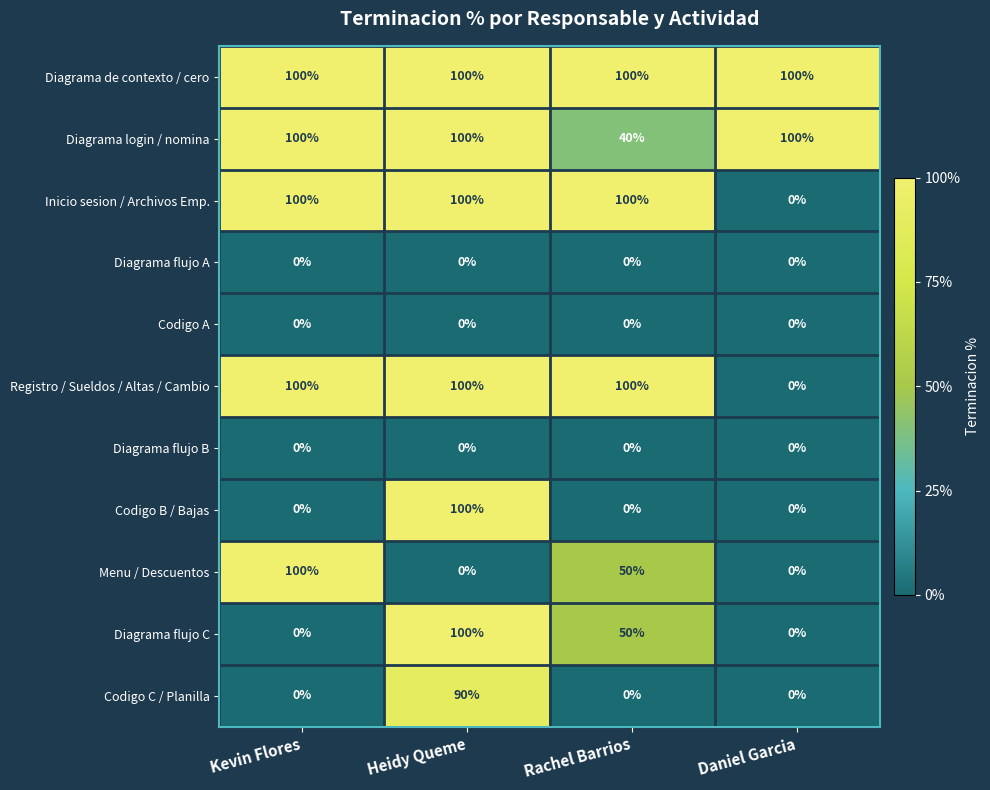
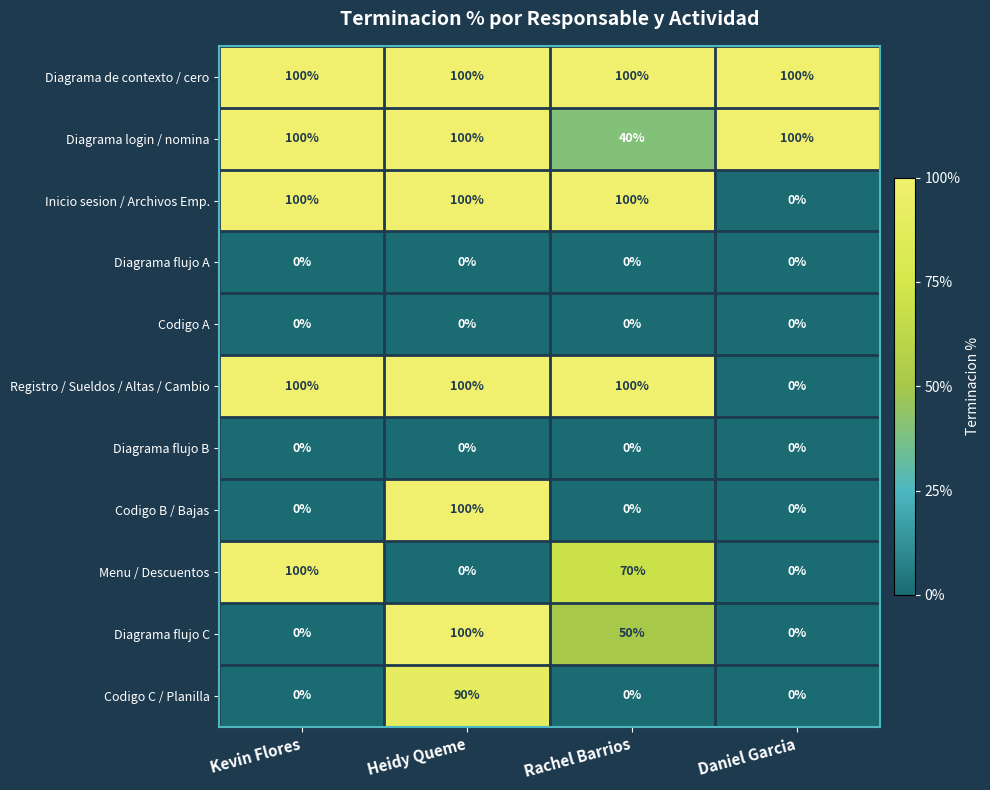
Menu / Descuentos, Rachel Barrios: 50% -> 70%
